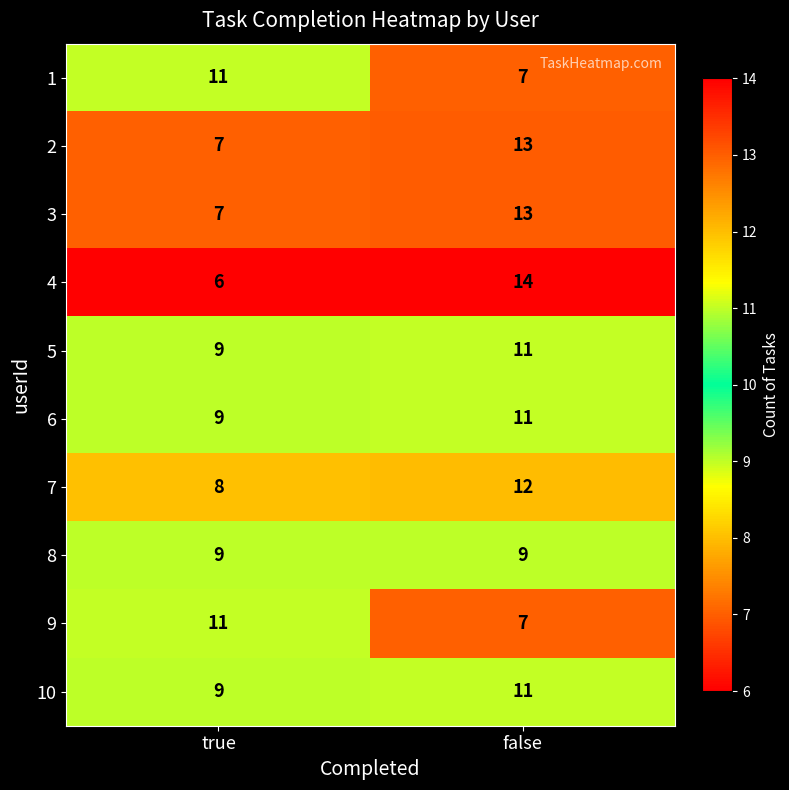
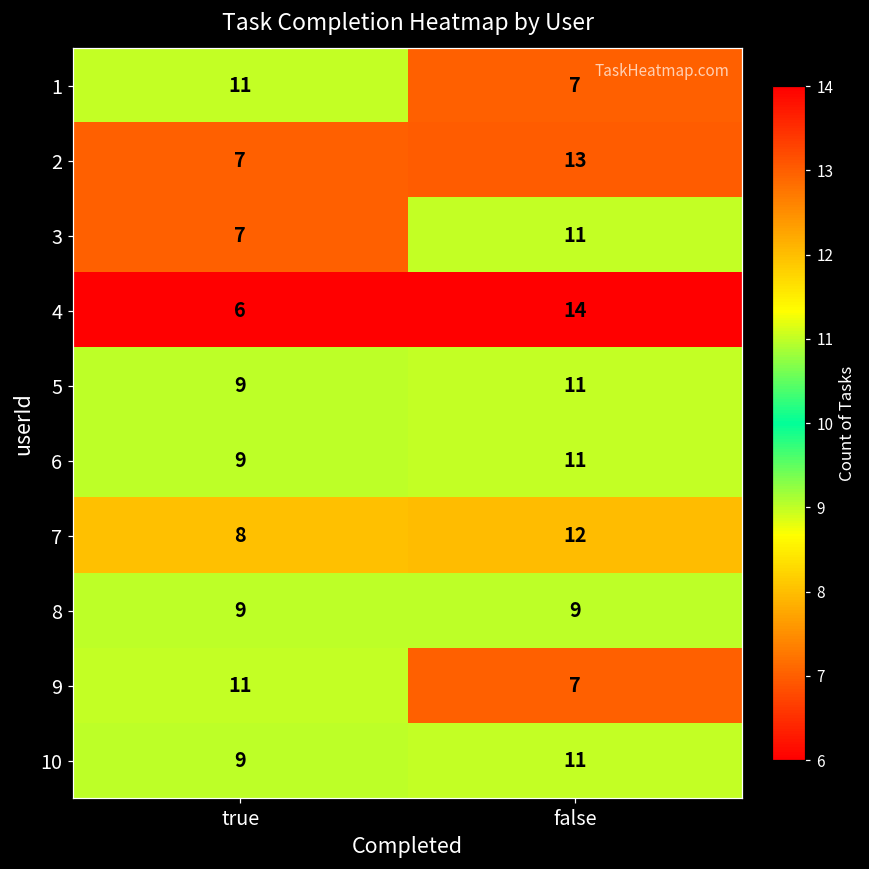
3, false: 13 -> 11
